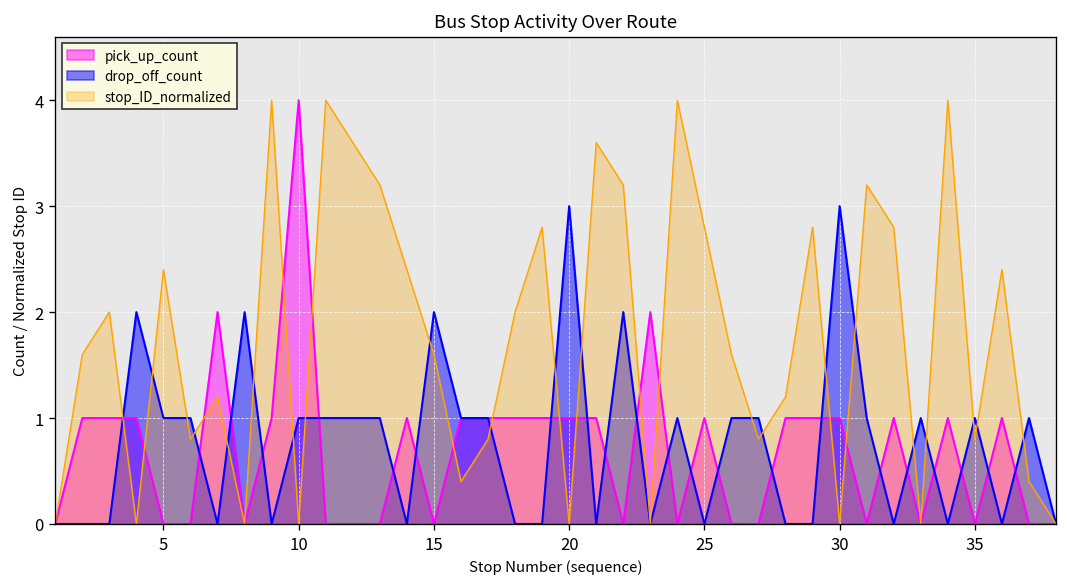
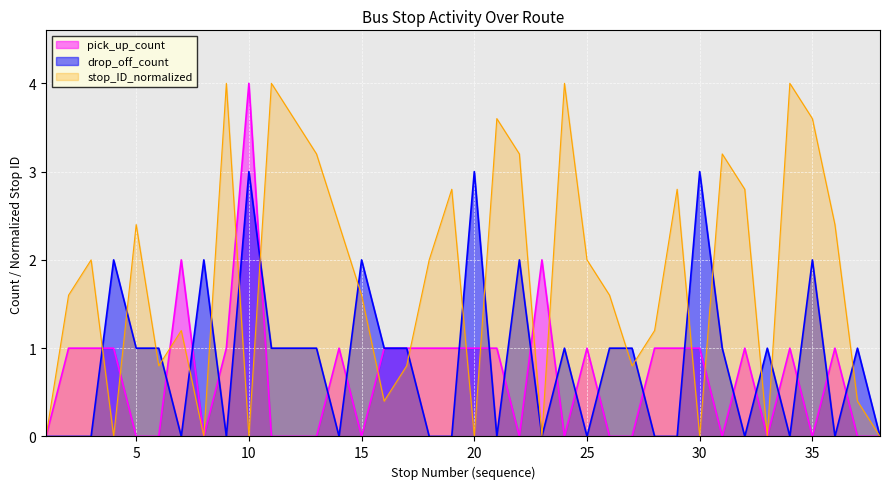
drop_off_count, 10: 1 -> 3
stop_ID_normalized, 25: 2.8 -> 2.0
drop_off_count, 35: 1 -> 2
stop_ID_normalized, 35: 0.8 -> 3.6
